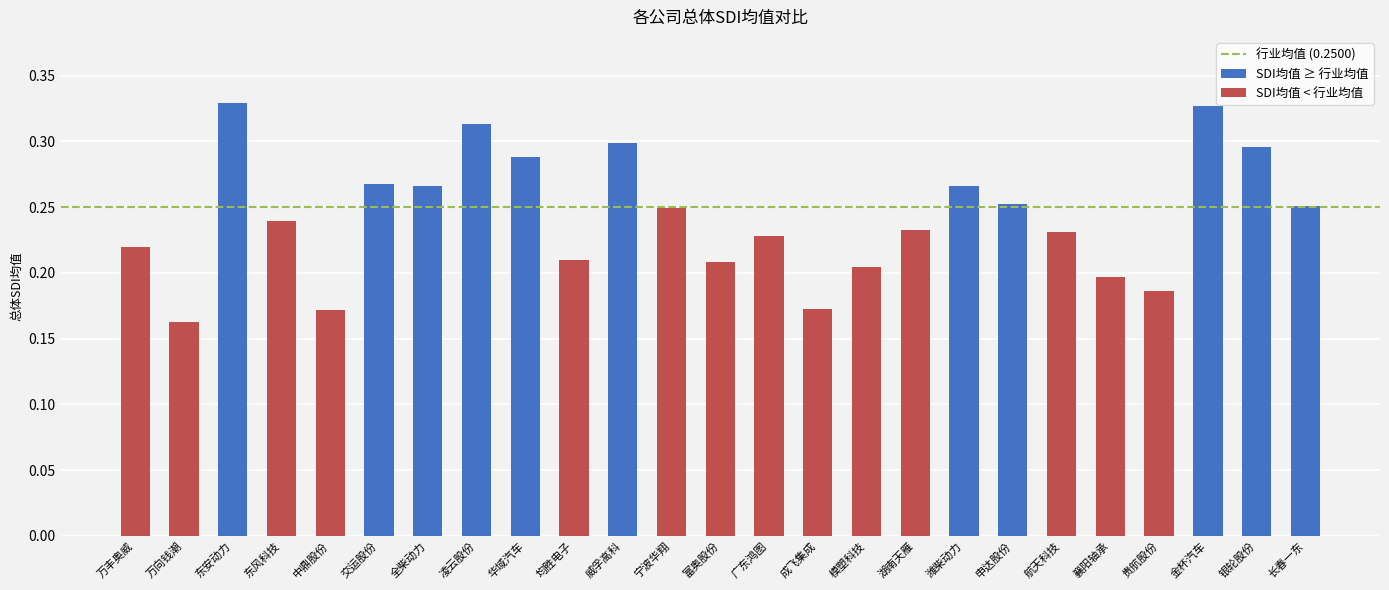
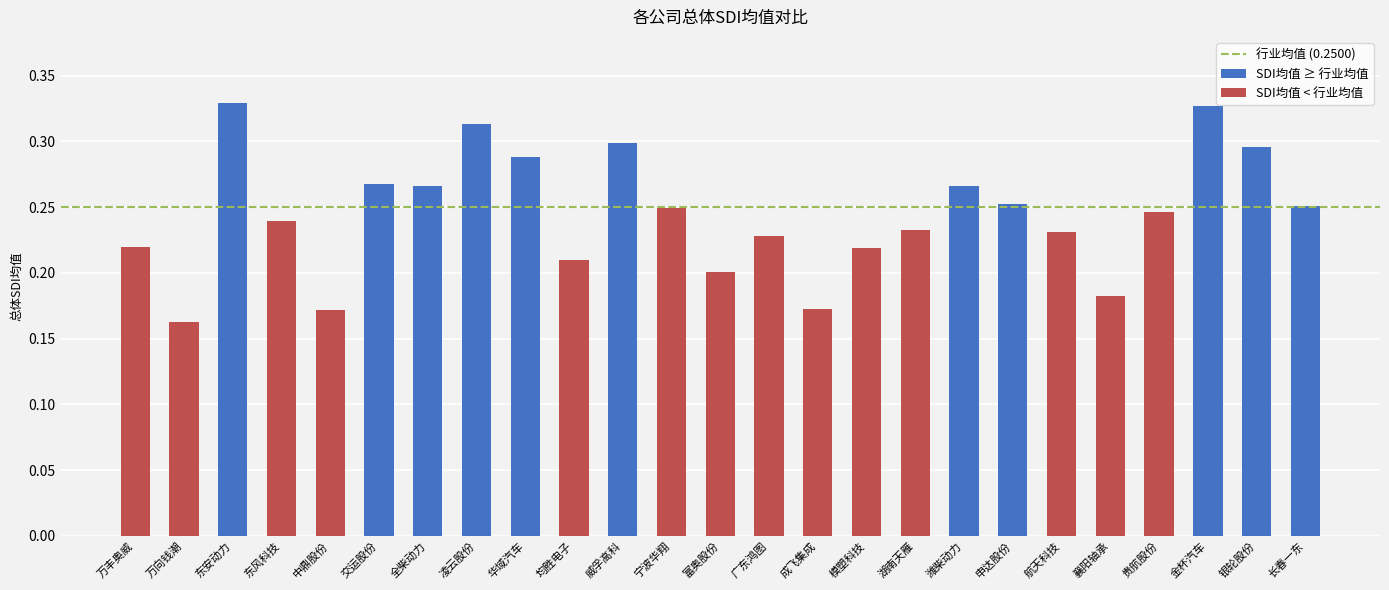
SDI均值 < 行业均值, 富奥股份: 0.208 -> 0.201
SDI均值 < 行业均值, 模塑科技: 0.205 -> 0.219
SDI均值 < 行业均值, 襄阳轴承: 0.197 -> 0.182
SDI均值 < 行业均值, 贵航股份: 0.186 -> 0.246
